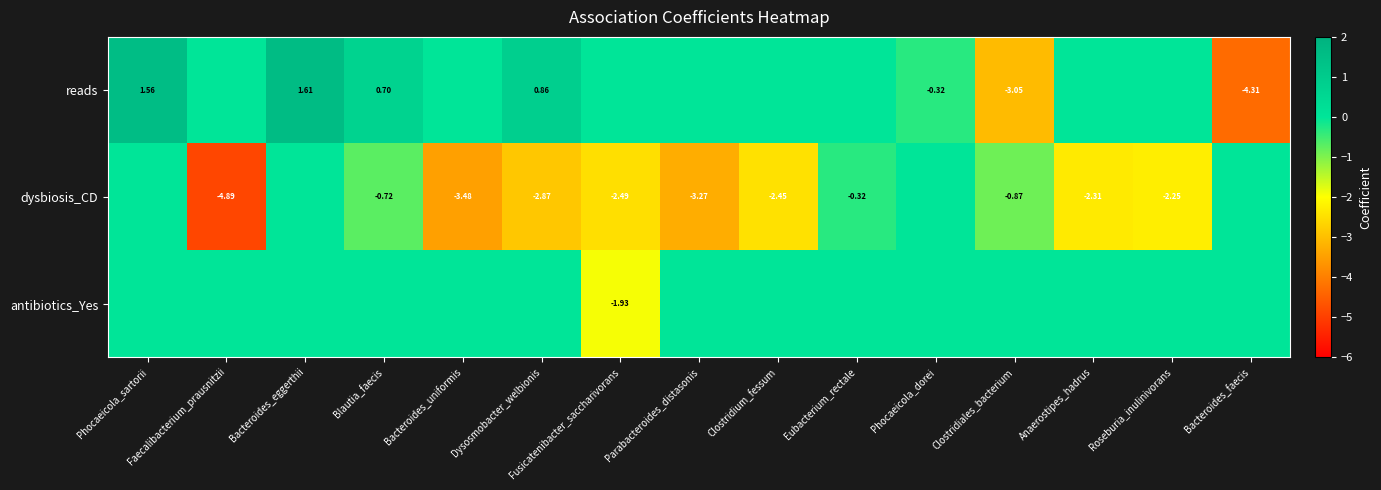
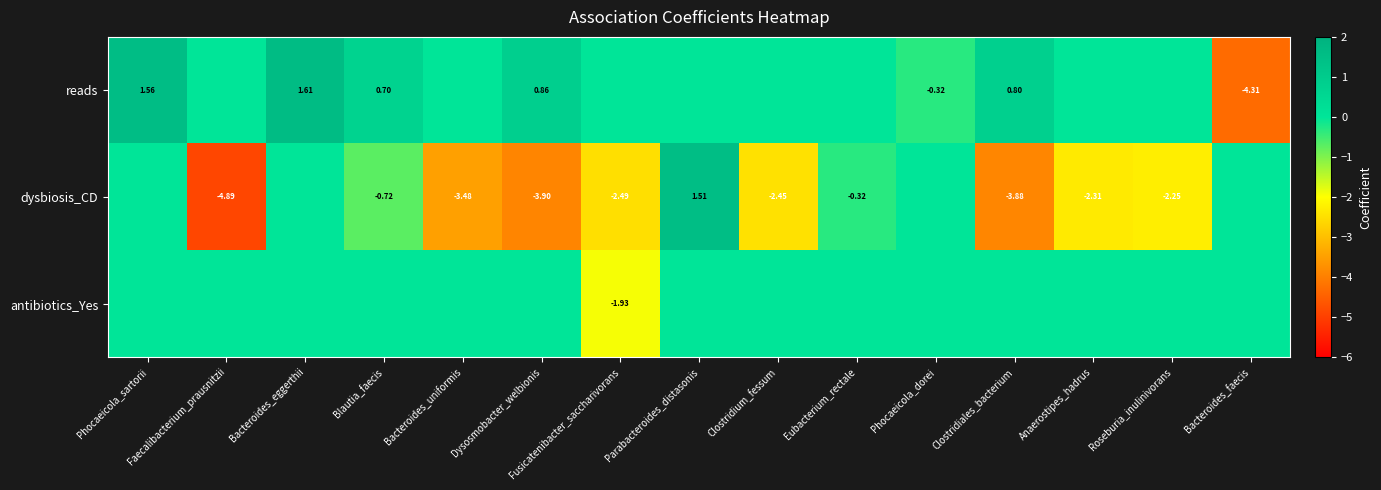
reads, Clostridiales_bacterium: -3.05 -> 0.80
dysbiosis_CD, Dysosmobacter_welbionis: -2.87 -> -3.90
dysbiosis_CD, Parabacteroides_distasonis: -3.27 -> 1.51
dysbiosis_CD, Clostridiales_bacterium: -0.87 -> -3.88
